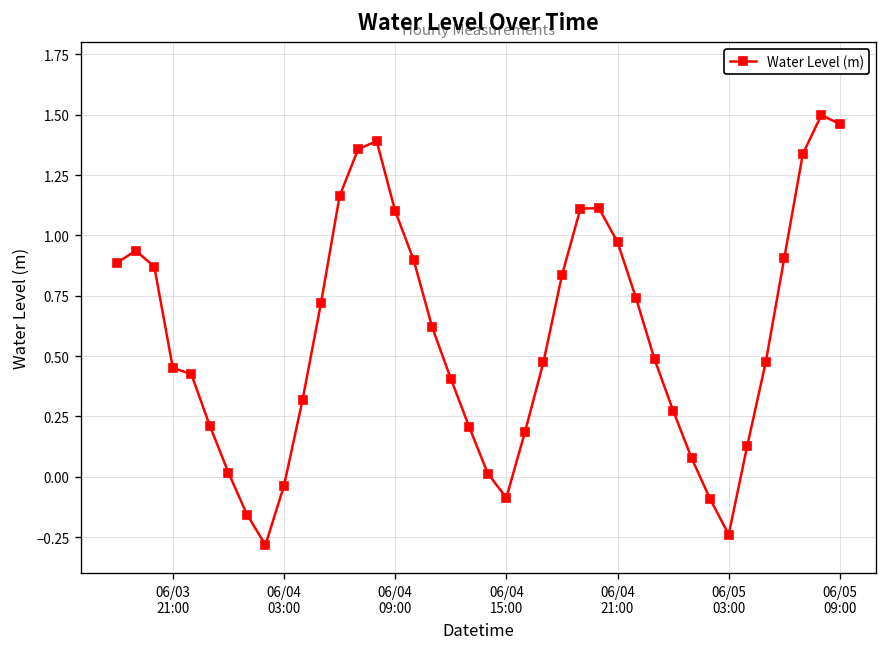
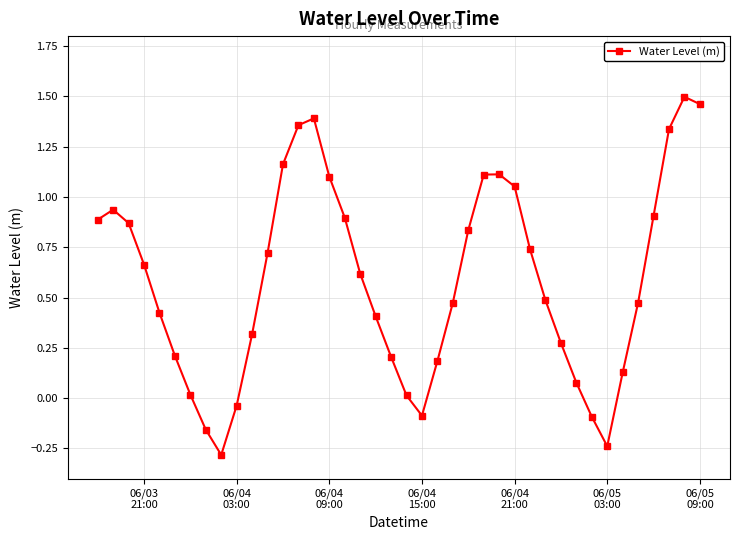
06/03 21:00: 0.45 -> 0.66
06/04 21:00: 0.97 -> 1.05
